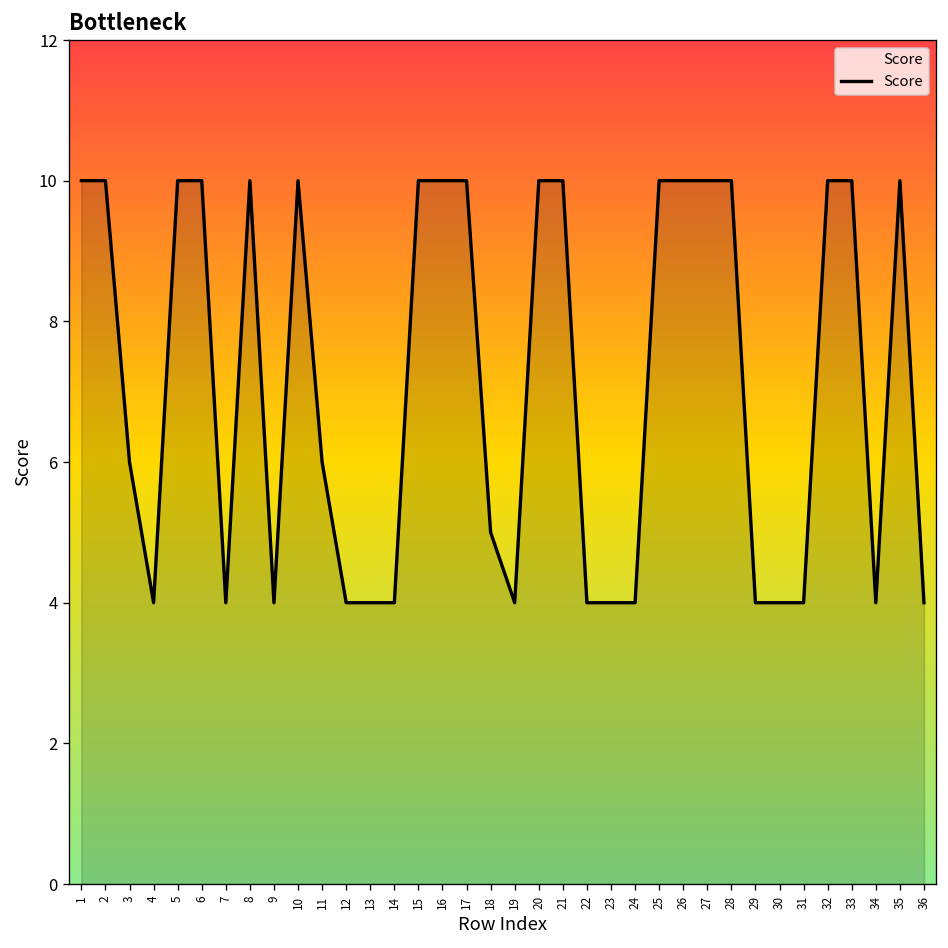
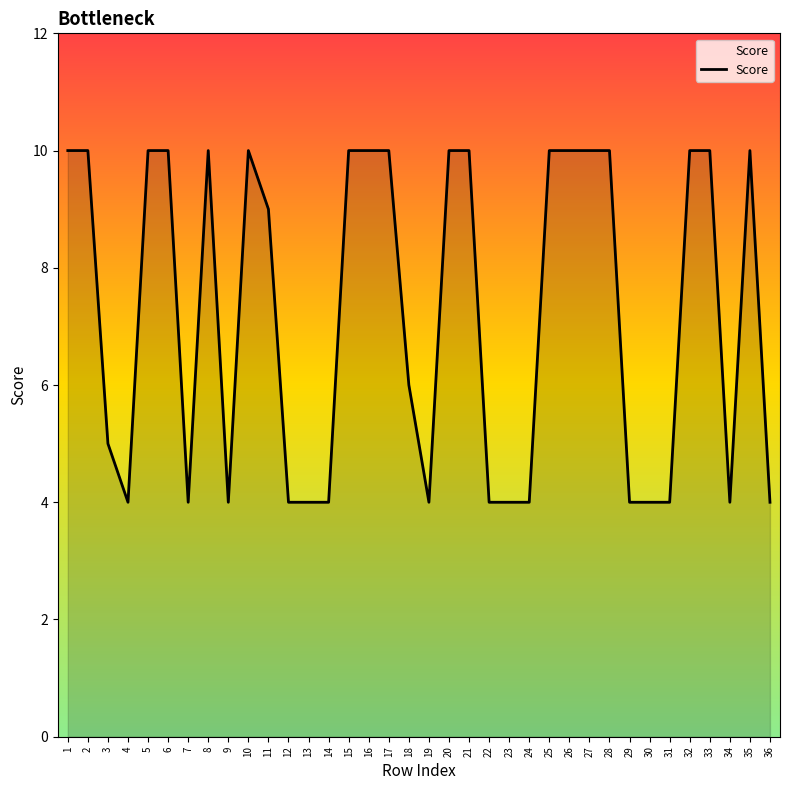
3: 6 -> 5
11: 6 -> 9
18: 5 -> 6
